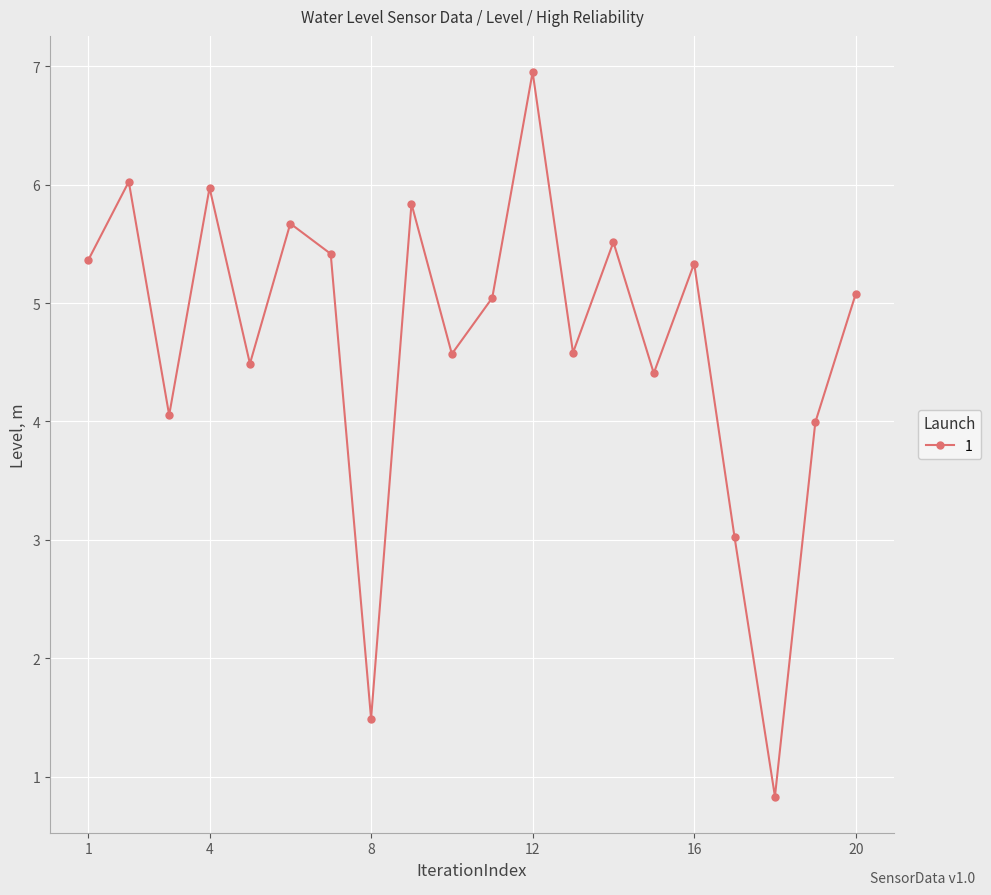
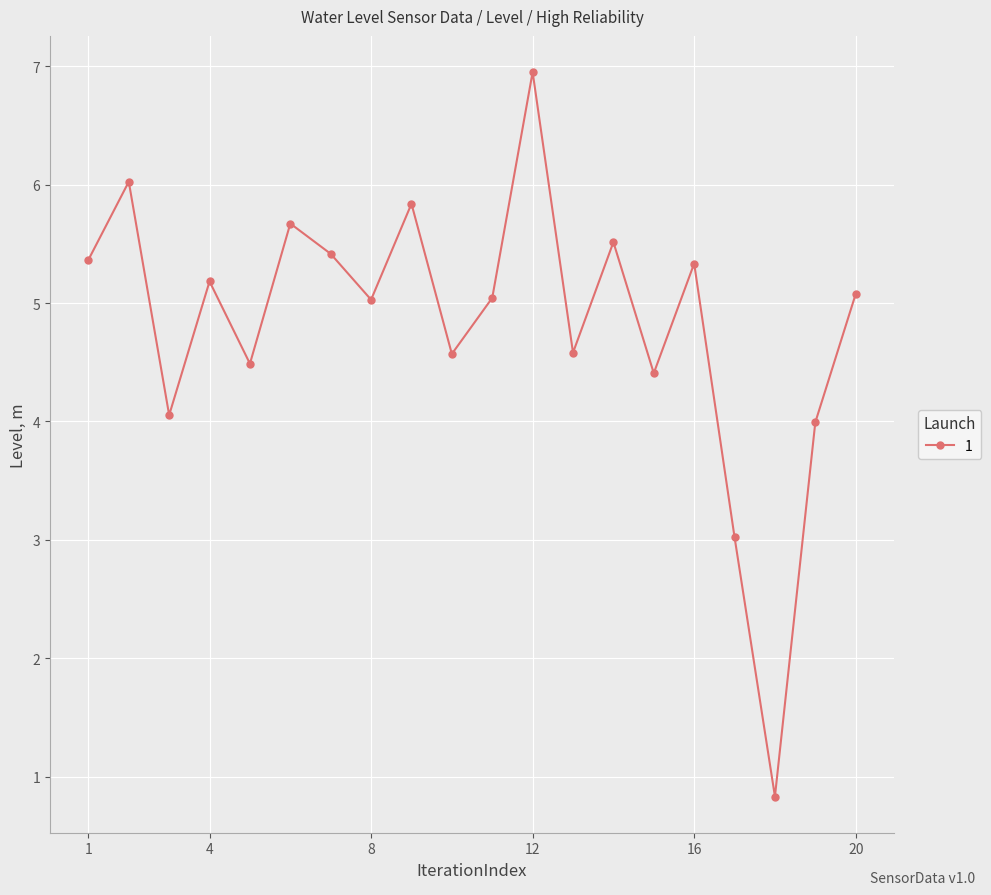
4: 5.97 -> 5.18
8: 1.49 -> 5.03
